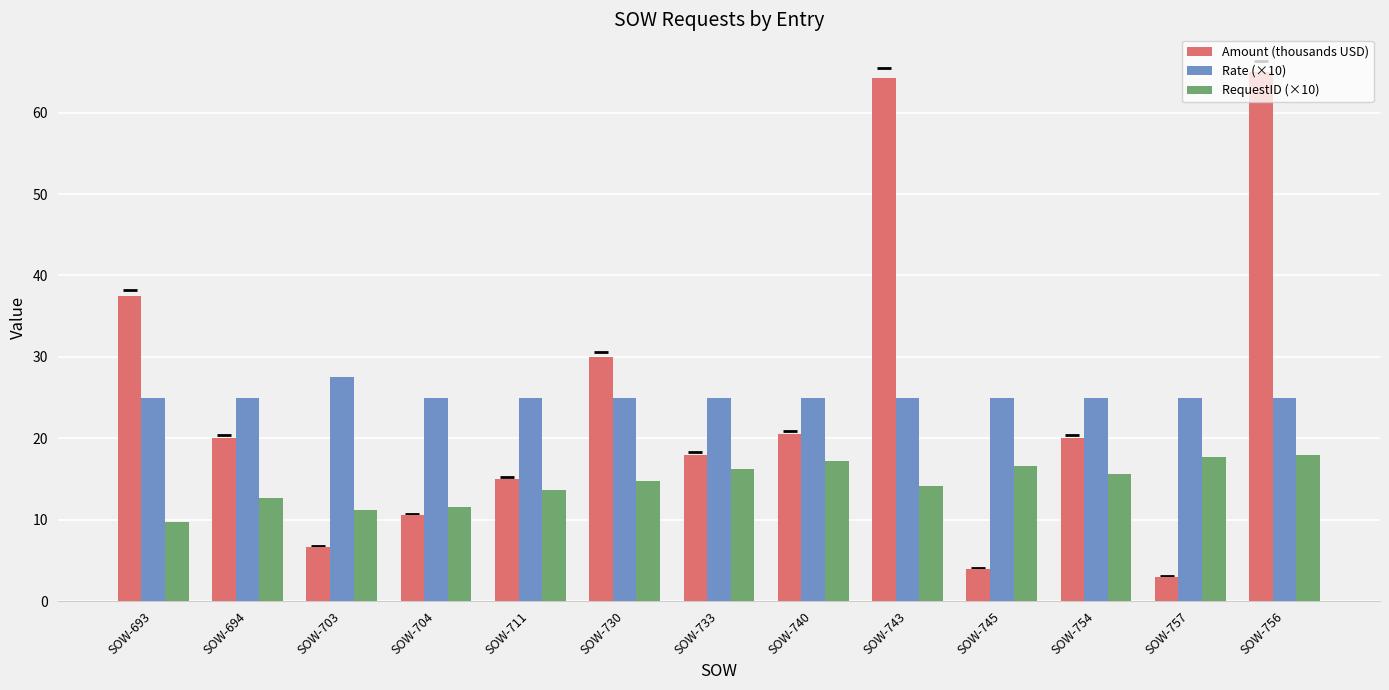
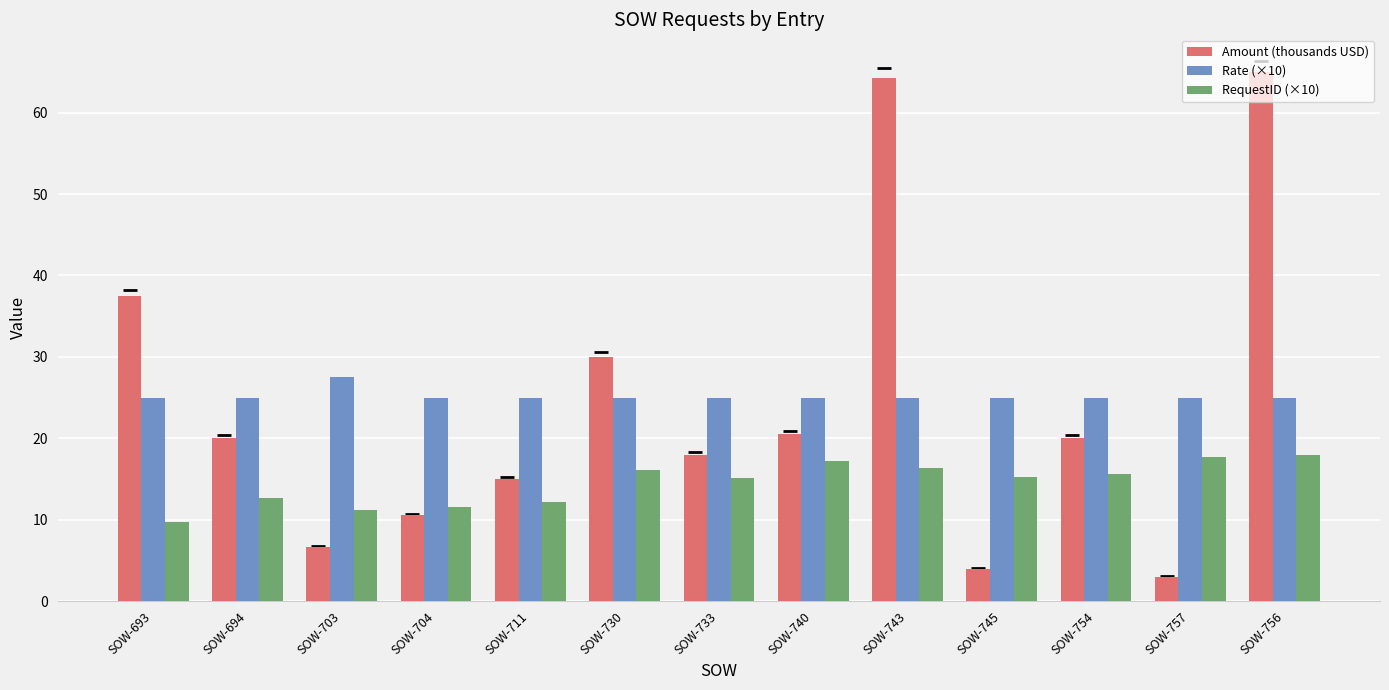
RequestID (×10), SOW-711: 14 -> 12
RequestID (×10), SOW-730: 15 -> 16
RequestID (×10), SOW-733: 16 -> 15
RequestID (×10), SOW-743: 14 -> 16
RequestID (×10), SOW-745: 17 -> 15
